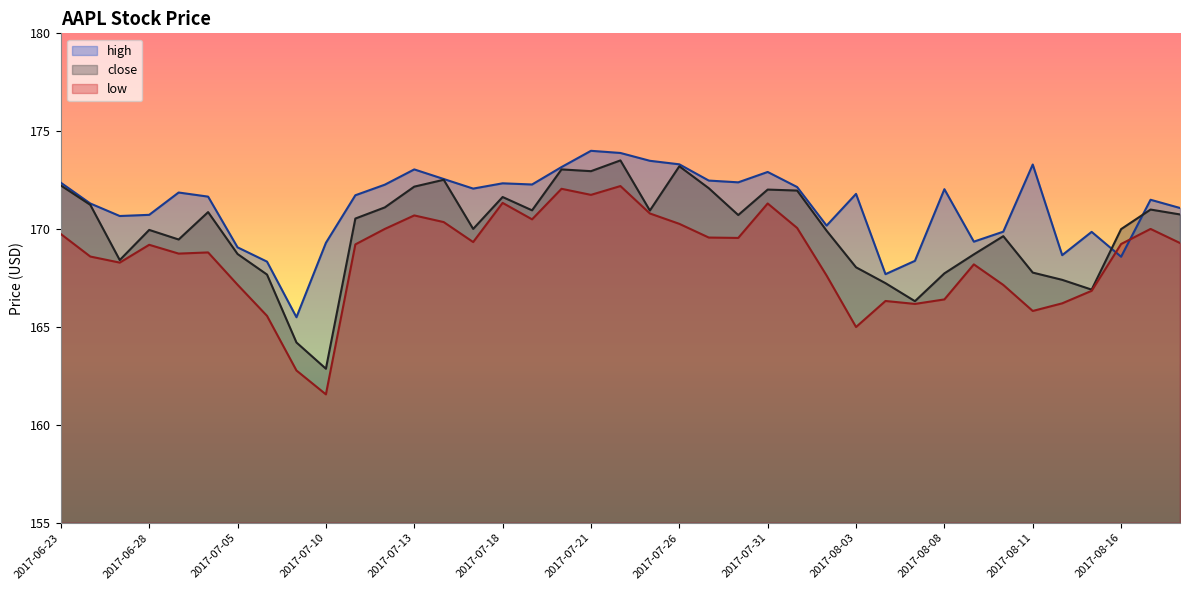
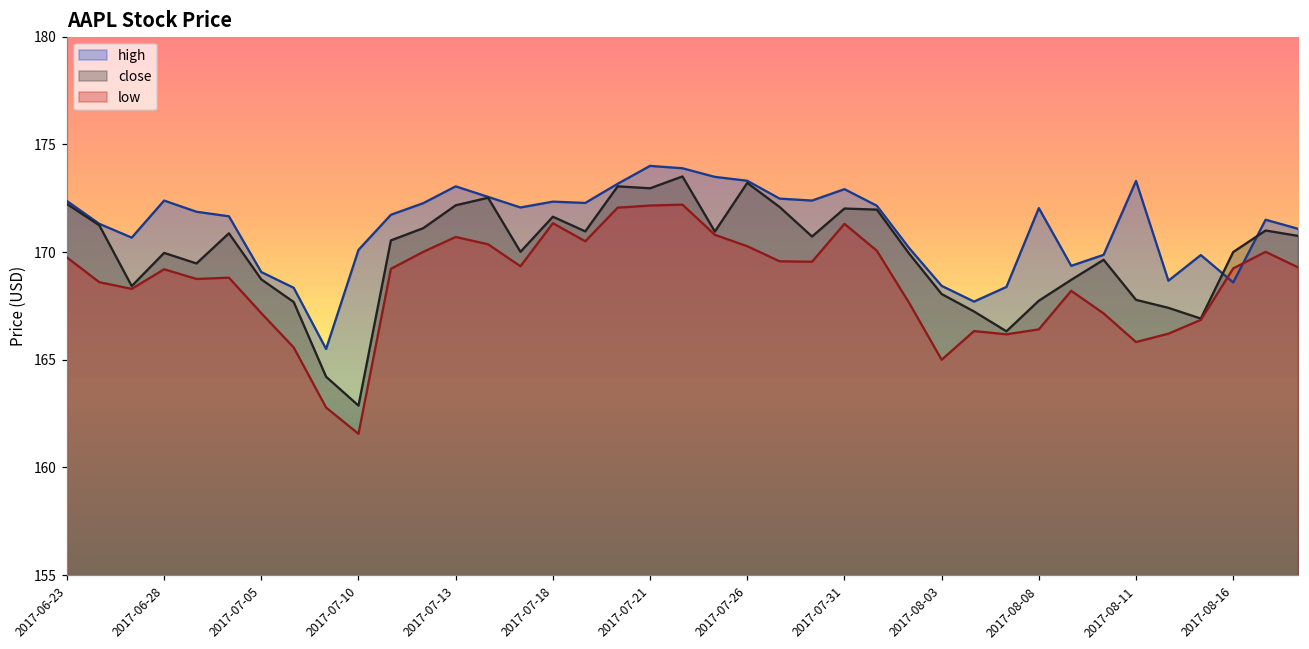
high, 2017-06-28: 170.7 -> 172.4
high, 2017-07-10: 169.3 -> 170.1
low, 2017-07-21: 171.8 -> 172.2
high, 2017-08-03: 171.8 -> 168.4
